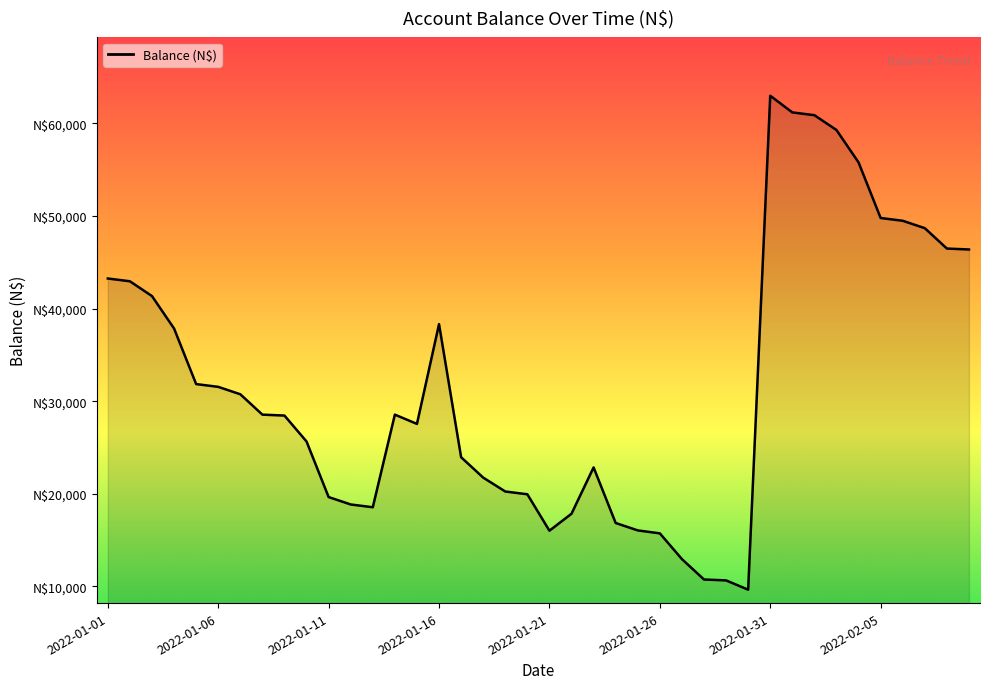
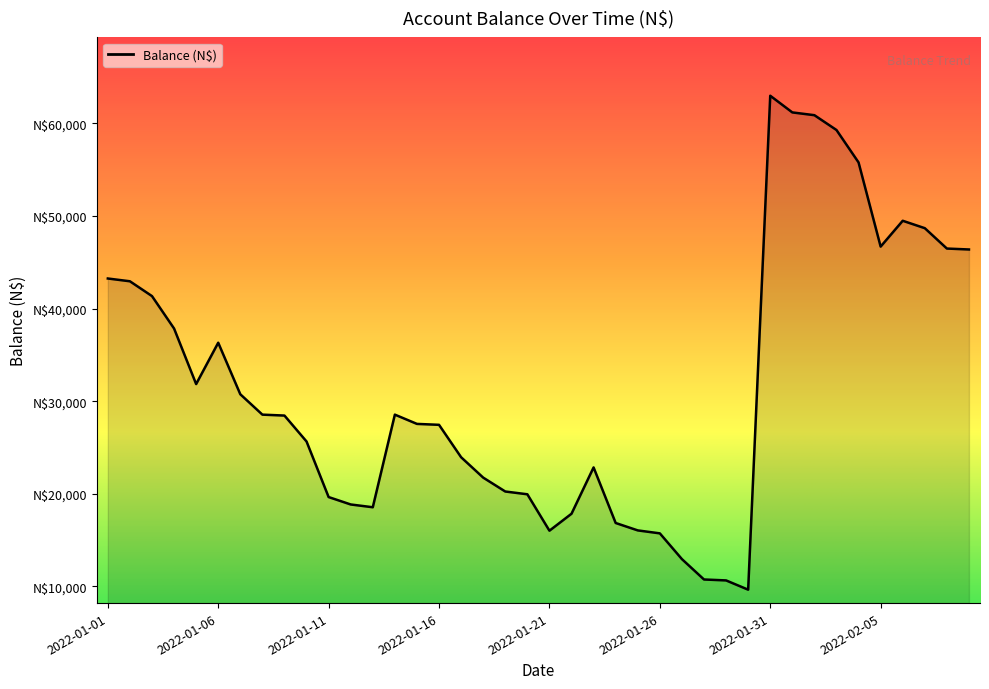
2022-01-06: N$32,000 -> N$36,000
2022-01-16: N$38,000 -> N$27,000
2022-02-05: N$50,000 -> N$47,000
